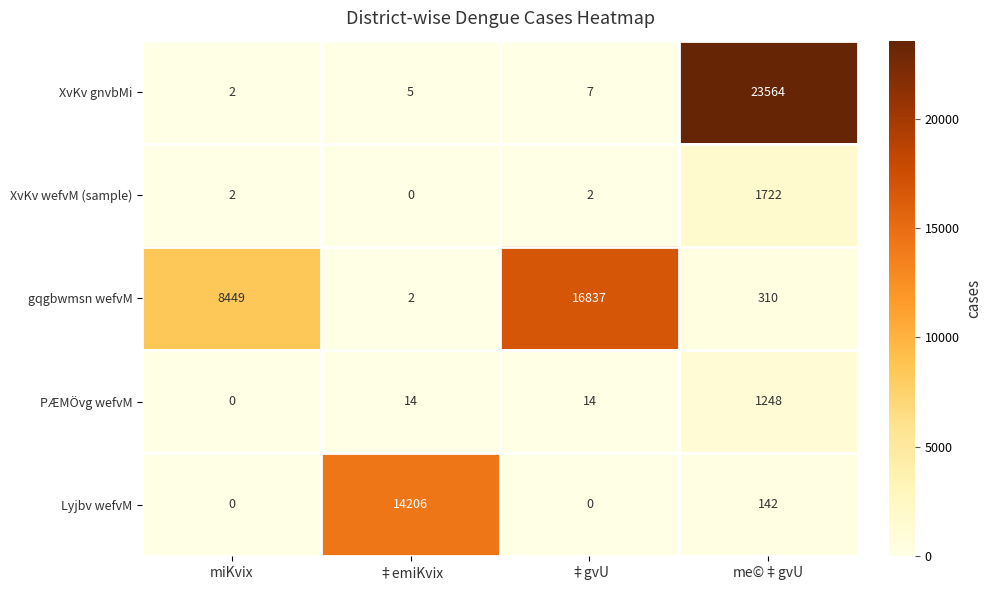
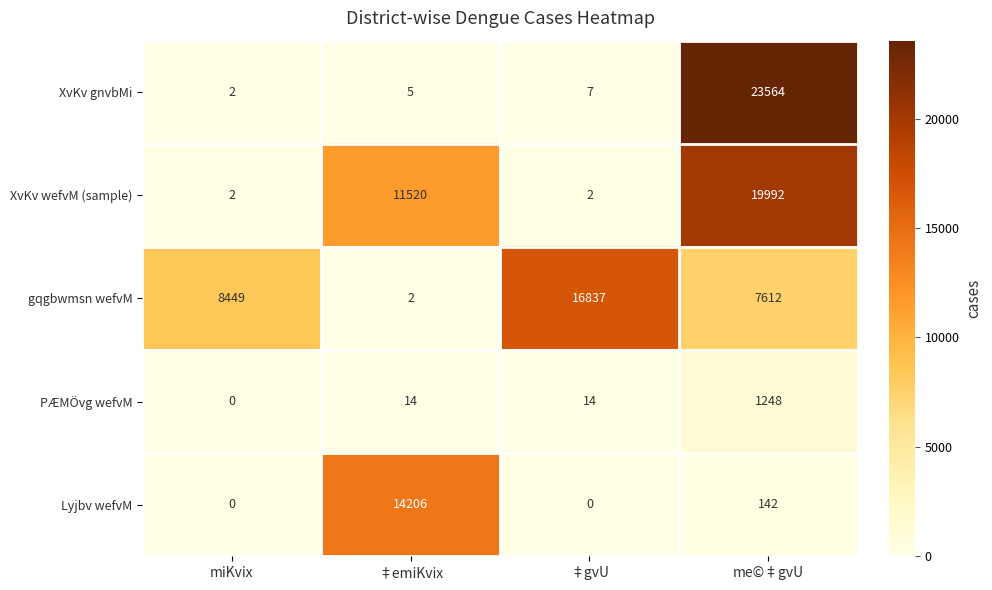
XvKv wefvM (sample), ‡emiKvix: 0 -> 11520
XvKv wefvM (sample), me©‡gvU: 1722 -> 19992
gqgbwmsn wefvM, me©‡gvU: 310 -> 7612
